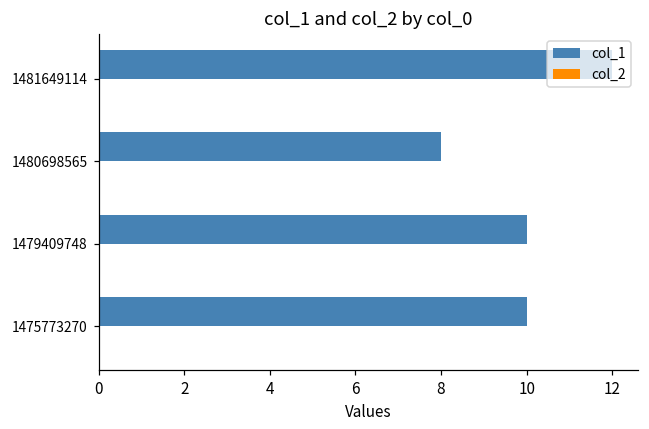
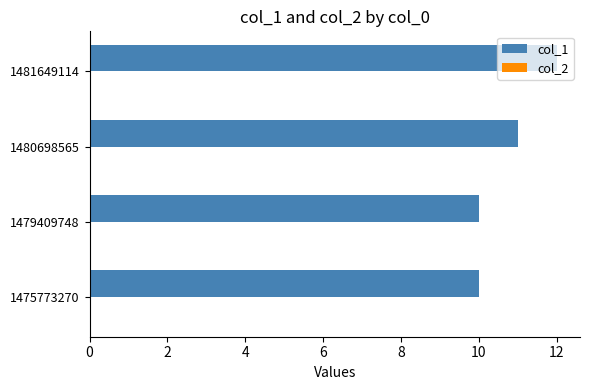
col_1, 1480698565: 8 -> 11
